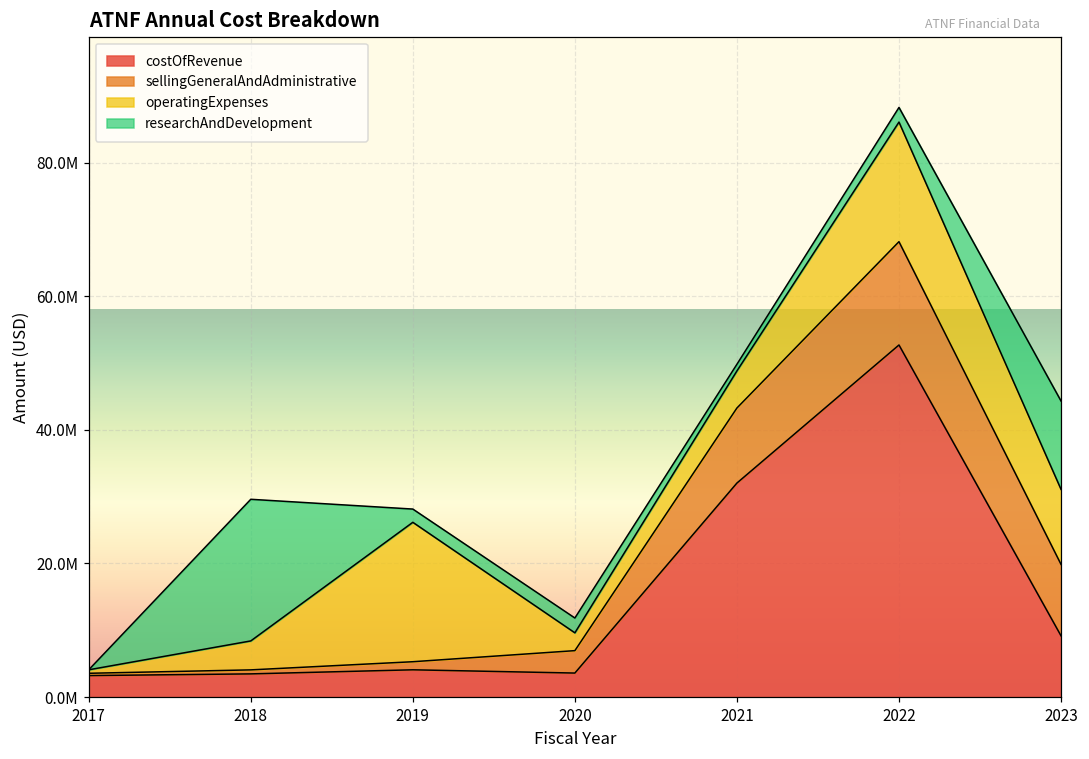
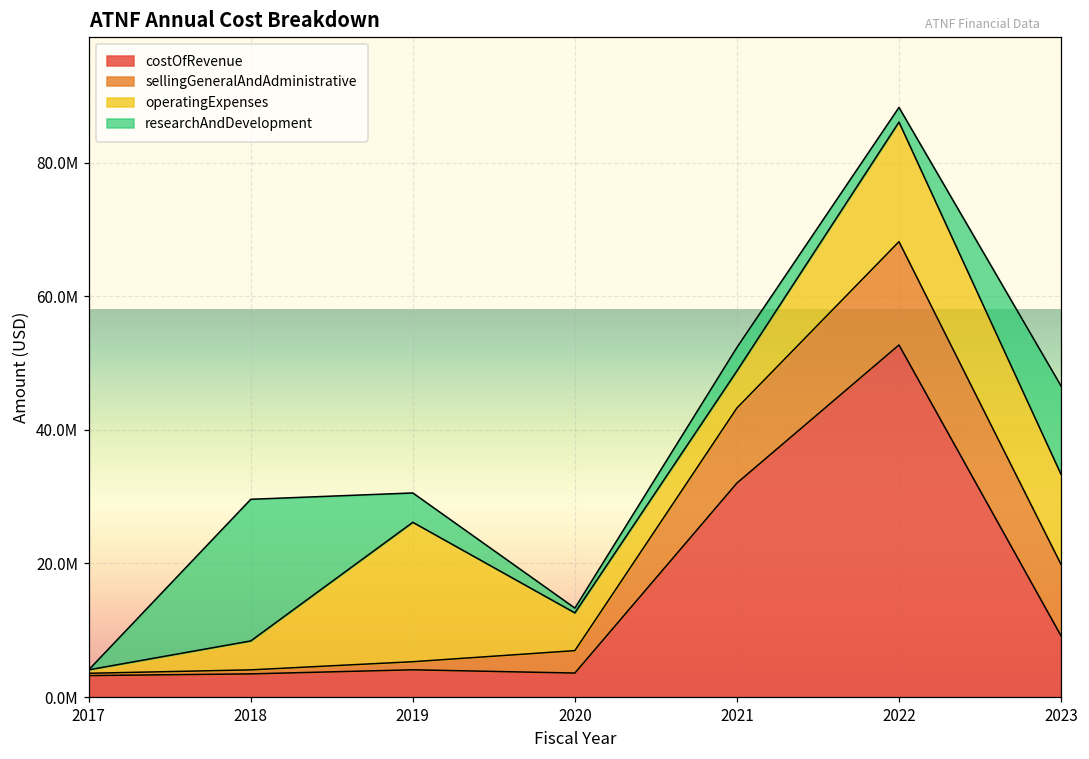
researchAndDevelopment, 2019: 2000000 -> 4000000
operatingExpenses, 2020: 3000000 -> 6000000
researchAndDevelopment, 2020: 2000000 -> 1000000
researchAndDevelopment, 2021: 1000000 -> 4000000
operatingExpenses, 2023: 11000000 -> 13000000
